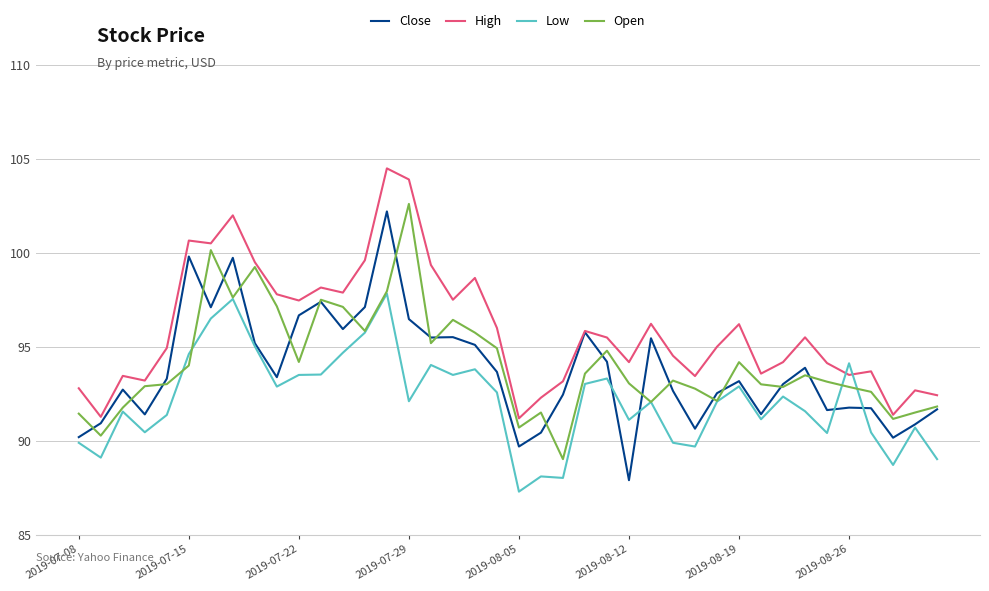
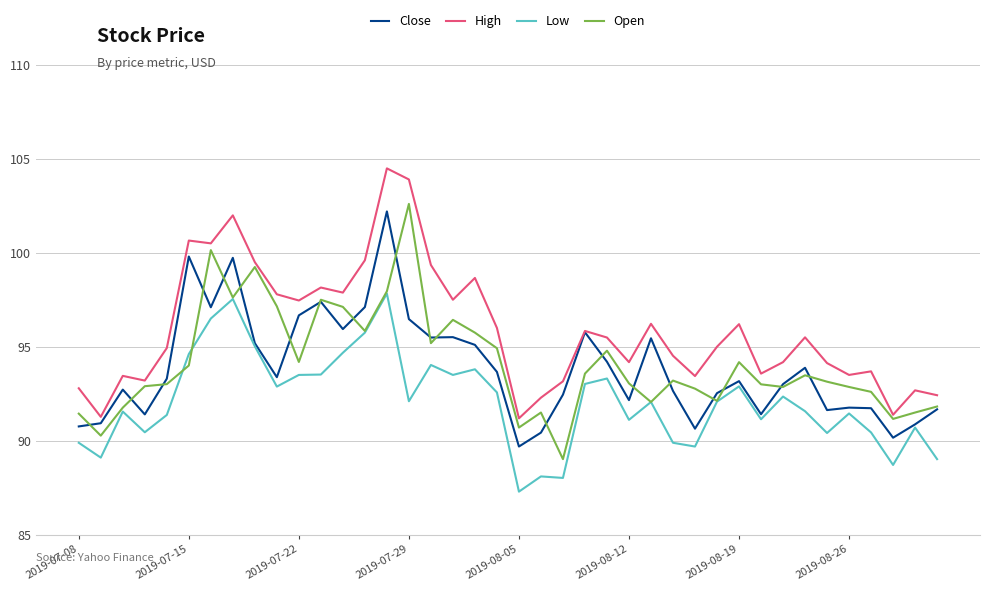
Close, 2019-07-08: 90.2 -> 90.8
Close, 2019-08-12: 87.9 -> 92.2
Low, 2019-08-26: 94.1 -> 91.5
